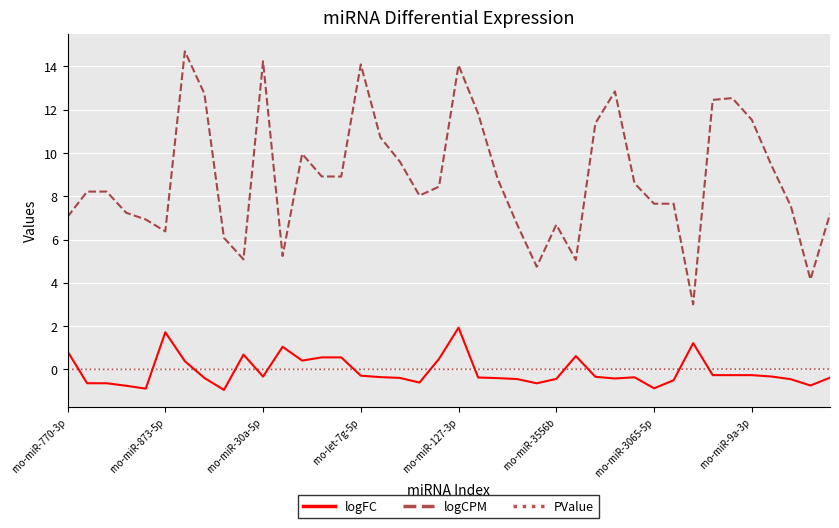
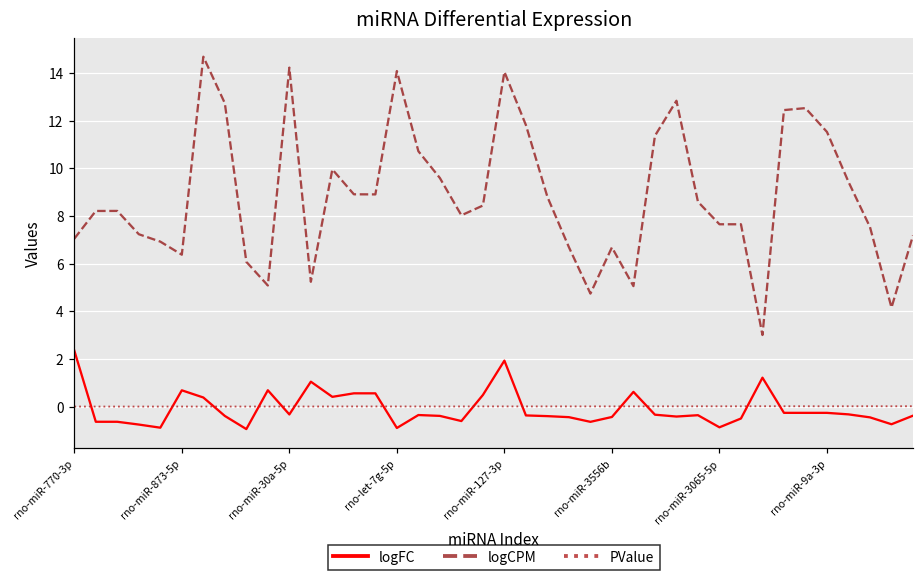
logFC, rno-miR-770-3p: 0.8 -> 2.4
logFC, rno-miR-873-5p: 1.7 -> 0.7
logFC, rno-let-7g-5p: -0.3 -> -0.9
